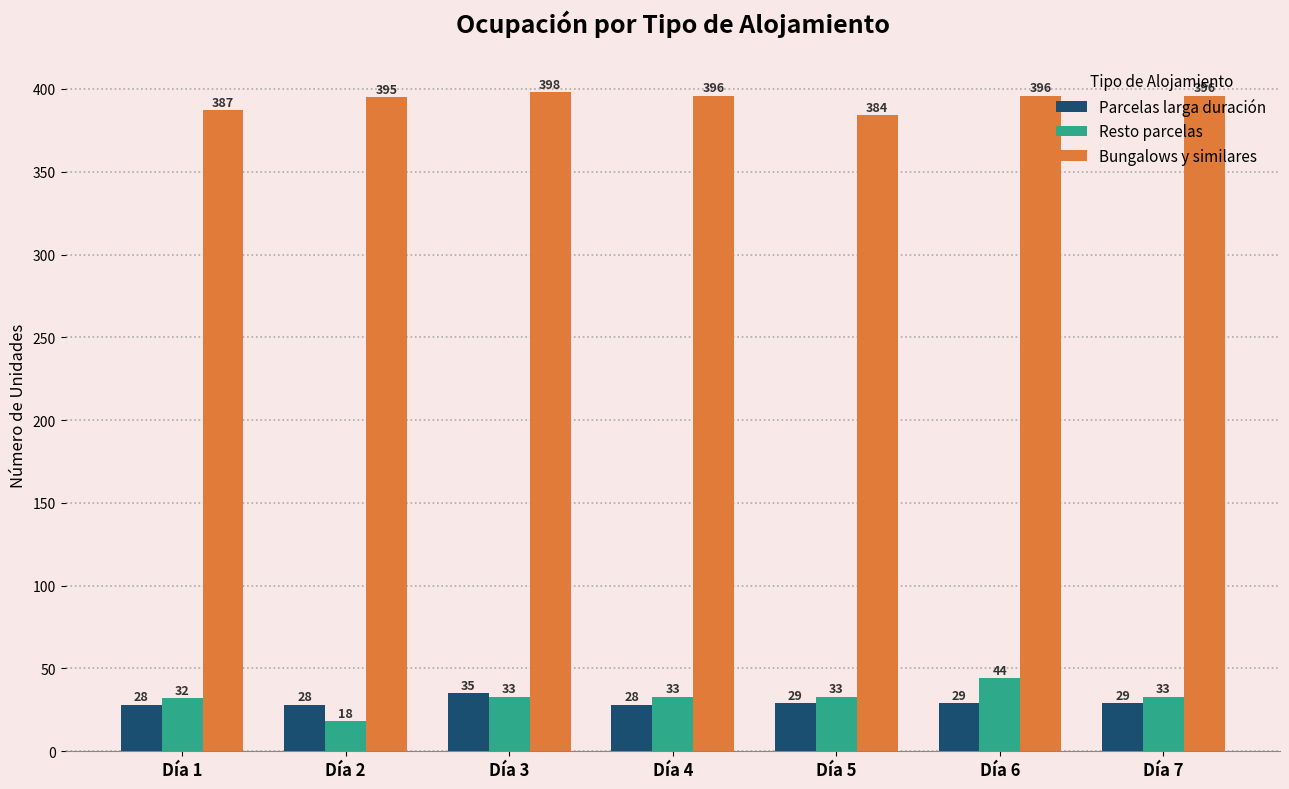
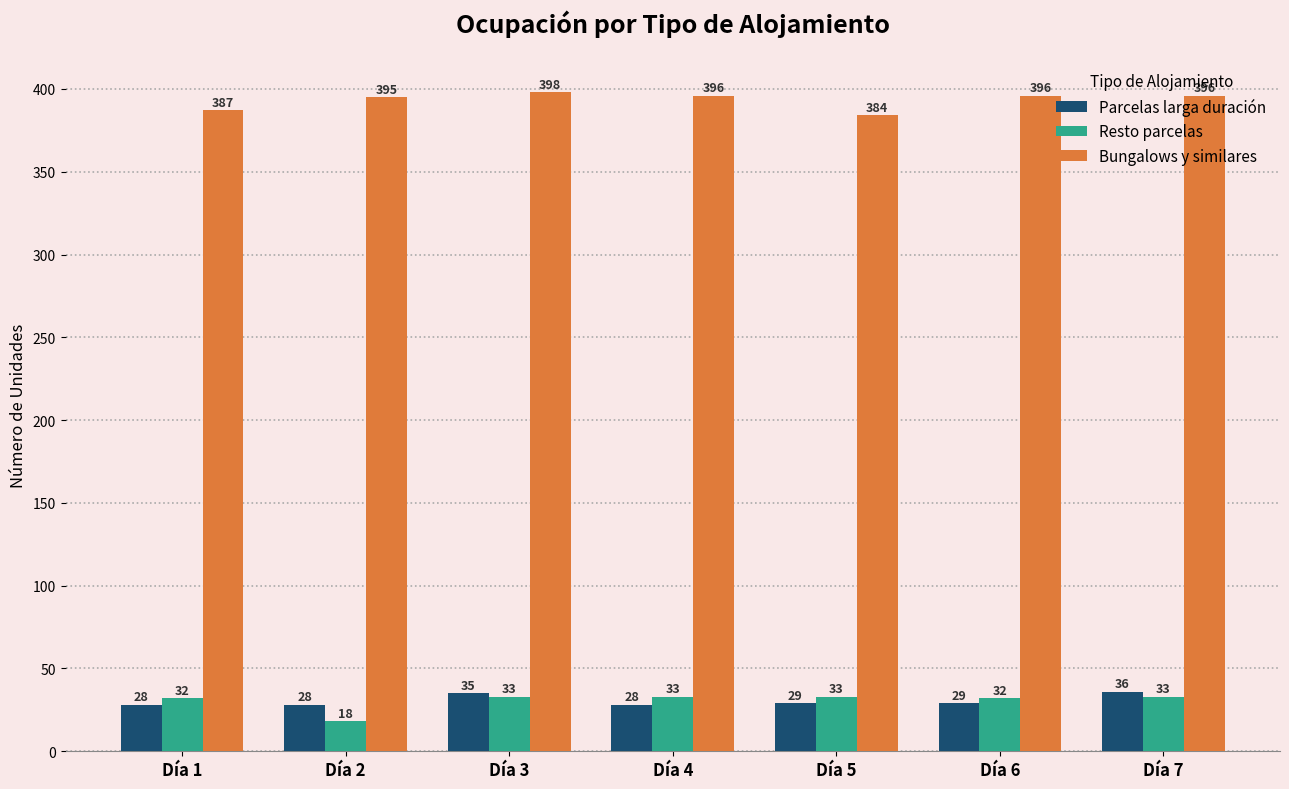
Resto parcelas, Día 6: 44 -> 32
Parcelas larga duración, Día 7: 29 -> 36
